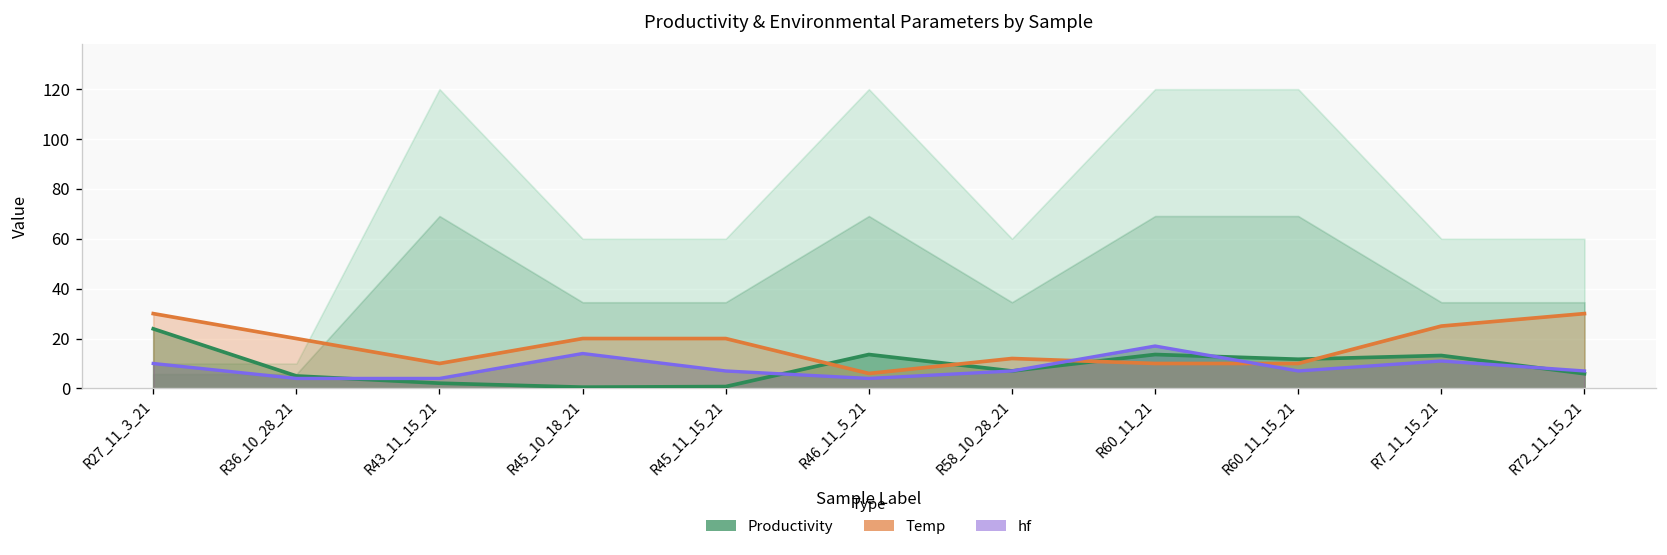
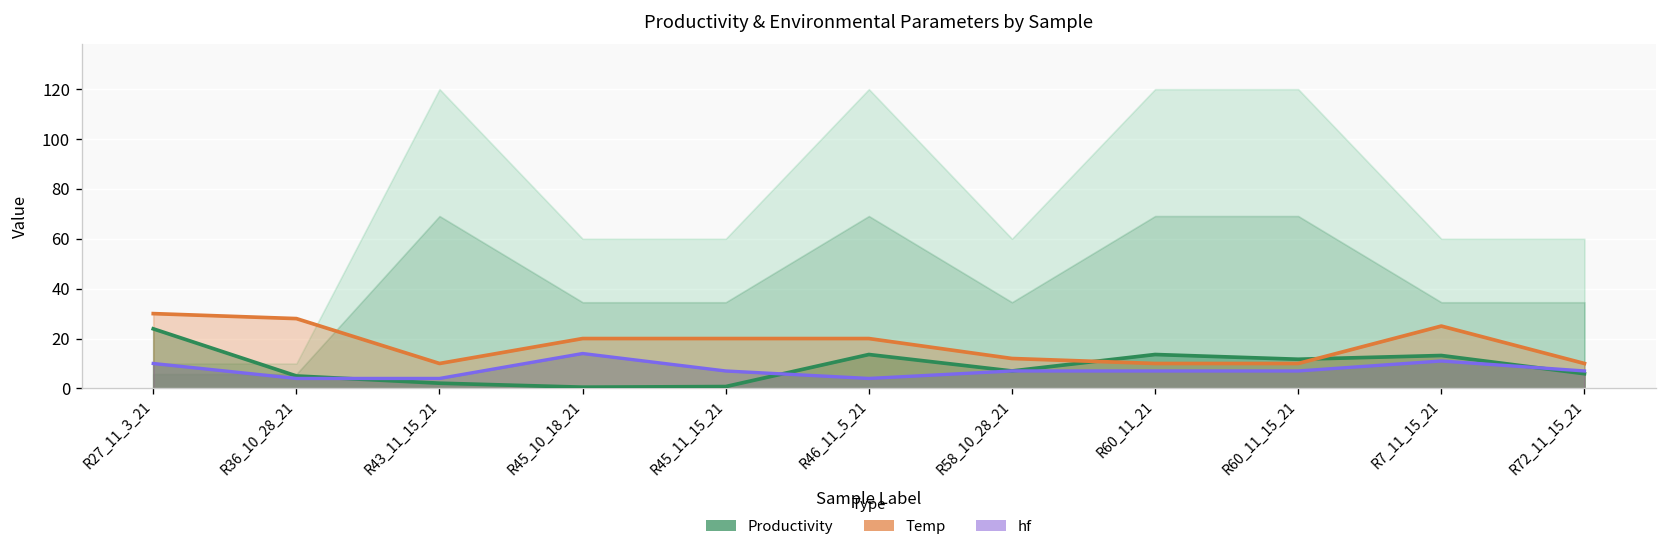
Temp, R36_10_28_21: 20 -> 28
Temp, R46_11_5_21: 6 -> 20
hf, R60_11_21: 17 -> 7
Temp, R72_11_15_21: 30 -> 10
